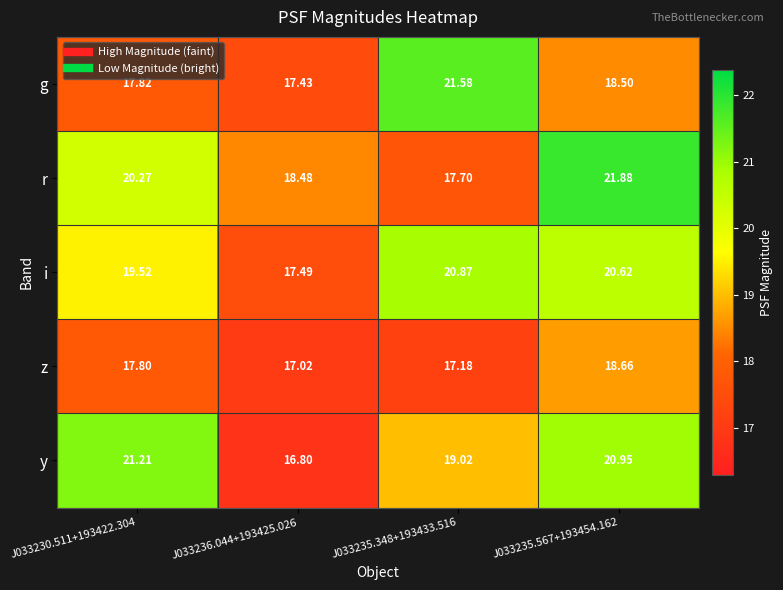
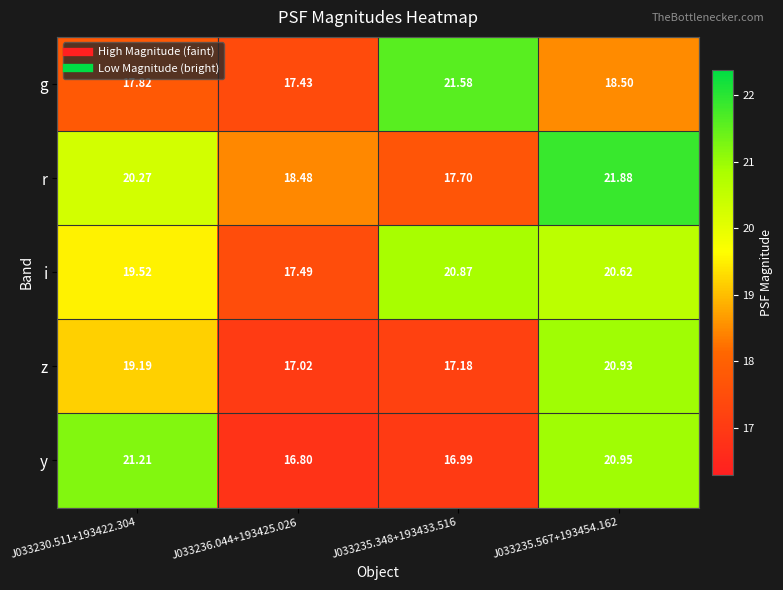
z, J033230.511+193422.304: 17.80 -> 19.19
z, J033235.567+193454.162: 18.66 -> 20.93
y, J033235.348+193433.516: 19.02 -> 16.99
